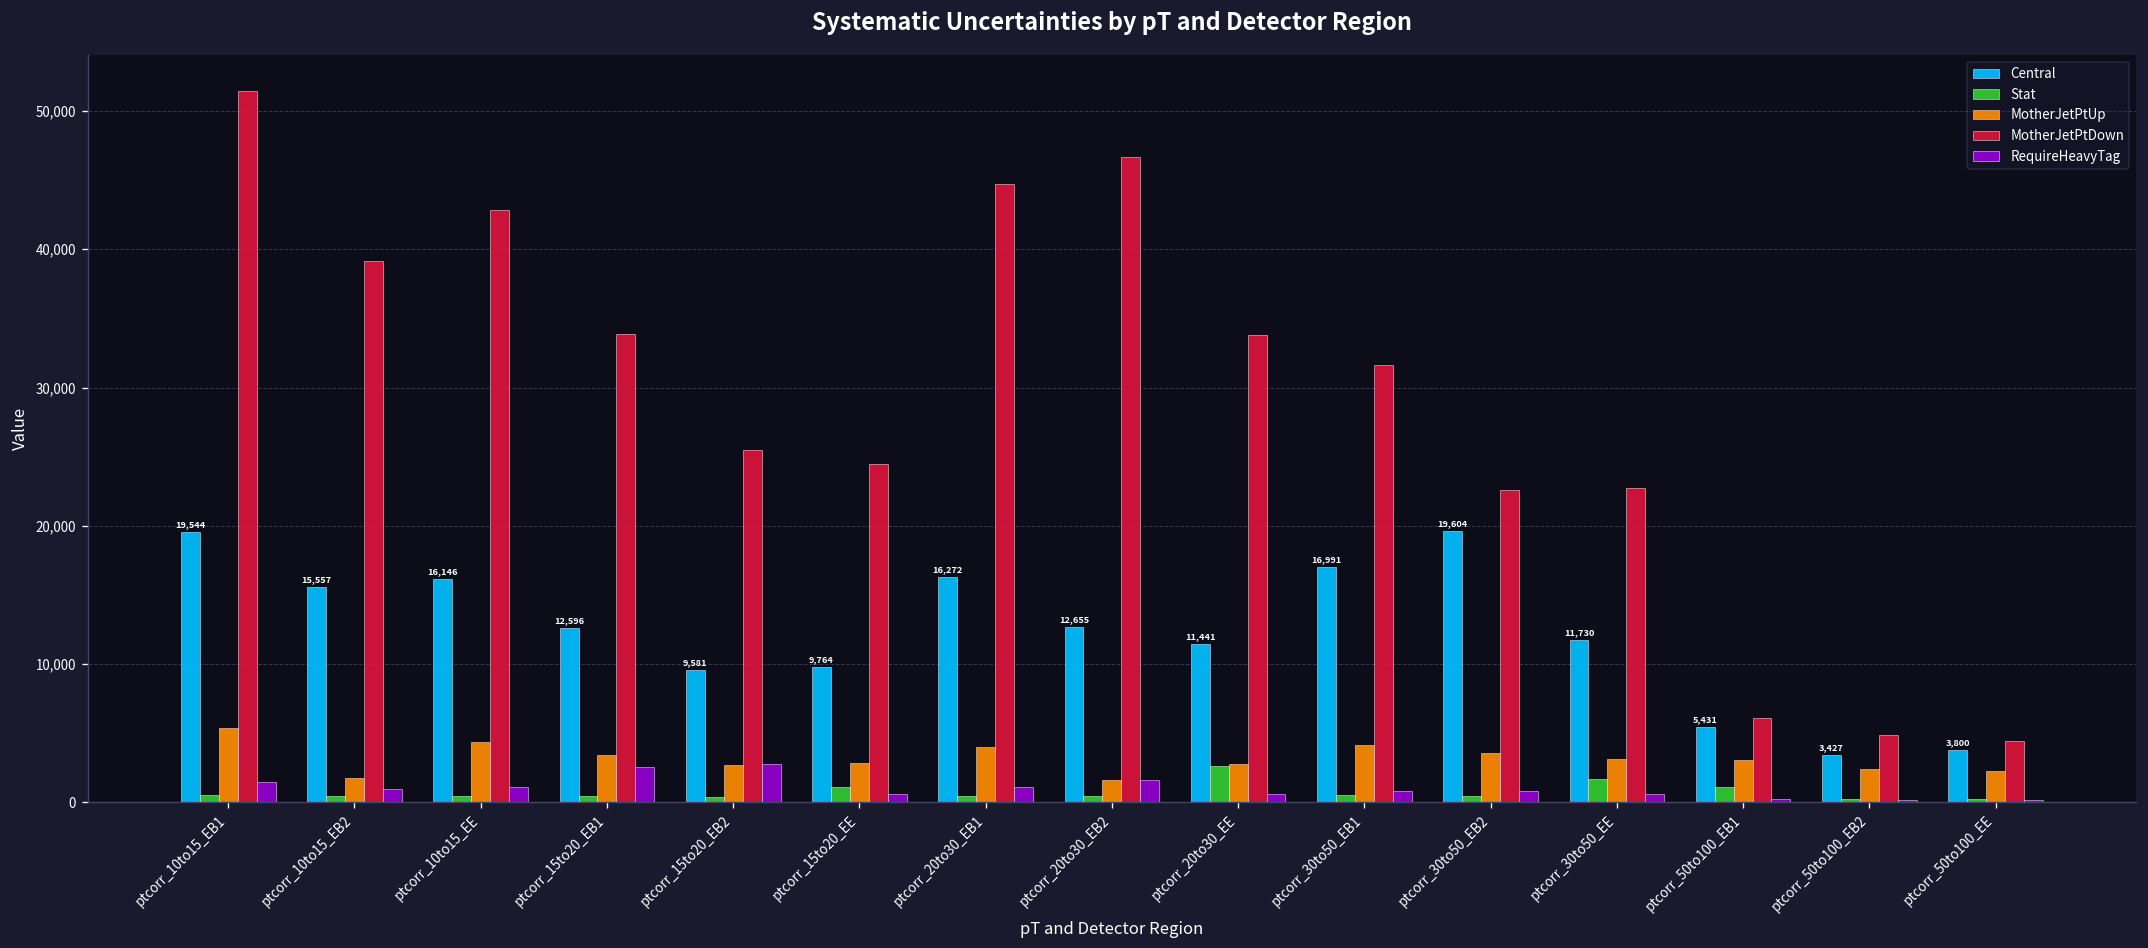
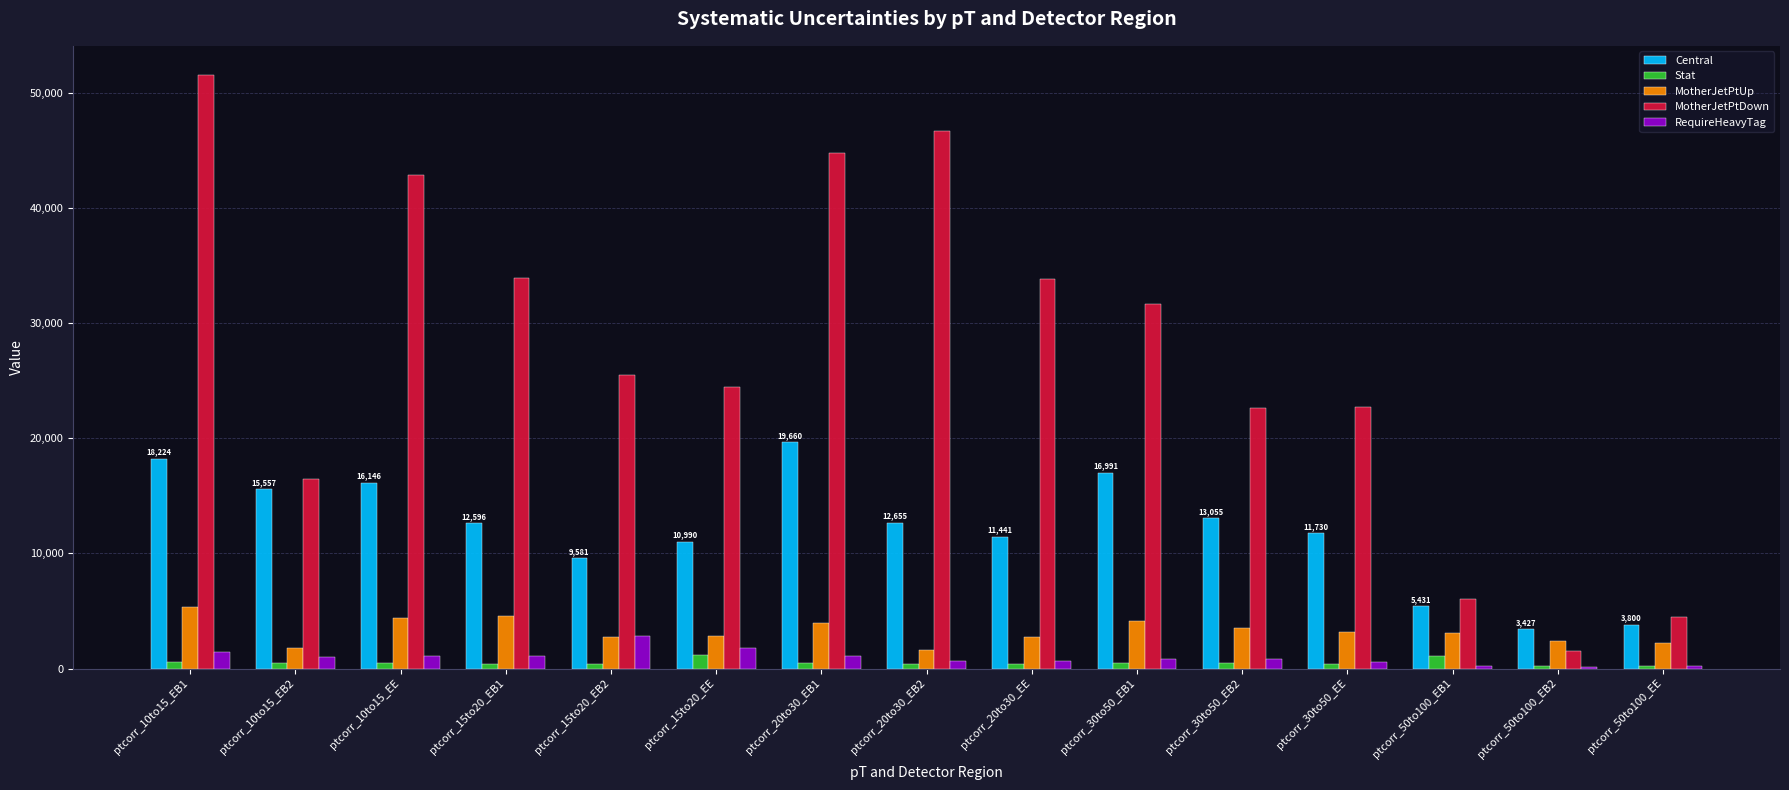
Central, ptcorr_10to15_EB1: 19,544 -> 18,224
MotherJetPtDown, ptcorr_10to15_EB2: 39,200 -> 16,500
MotherJetPtUp, ptcorr_15to20_EB1: 3,400 -> 4,600
RequireHeavyTag, ptcorr_15to20_EB1: 2,500 -> 1,100
Central, ptcorr_15to20_EE: 9,764 -> 10,990
RequireHeavyTag, ptcorr_15to20_EE: 600 -> 1,700
Central, ptcorr_20to30_EB1: 16,272 -> 19,660
RequireHeavyTag, ptcorr_20to30_EB2: 1,600 -> 600
Stat, ptcorr_20to30_EE: 2,600 -> 400
Central, ptcorr_30to50_EB2: 19,604 -> 13,055
Stat, ptcorr_30to50_EE: 1,700 -> 400
MotherJetPtDown, ptcorr_50to100_EB2: 4,800 -> 1,600
